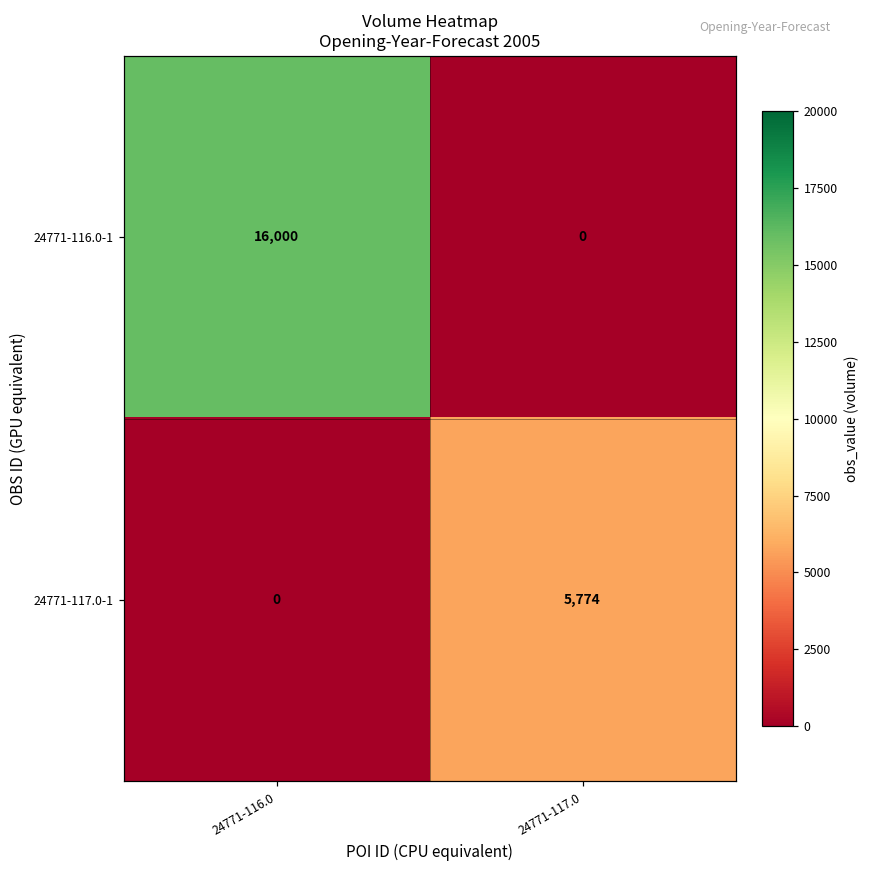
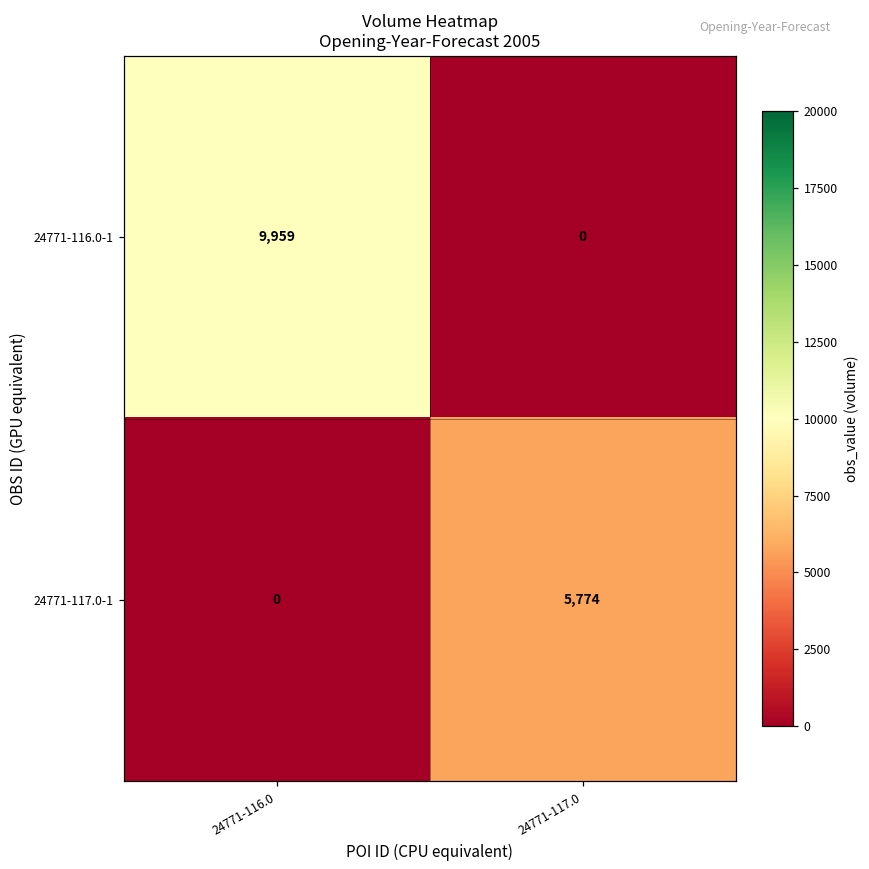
24771-116.0-1, 24771-116.0: 16,000 -> 9,959
